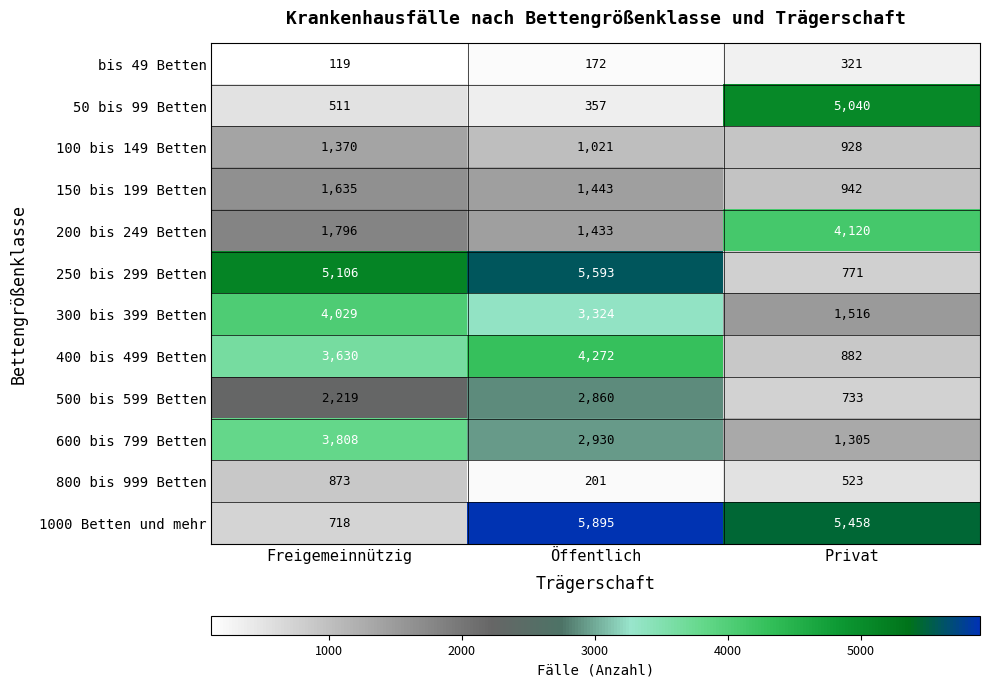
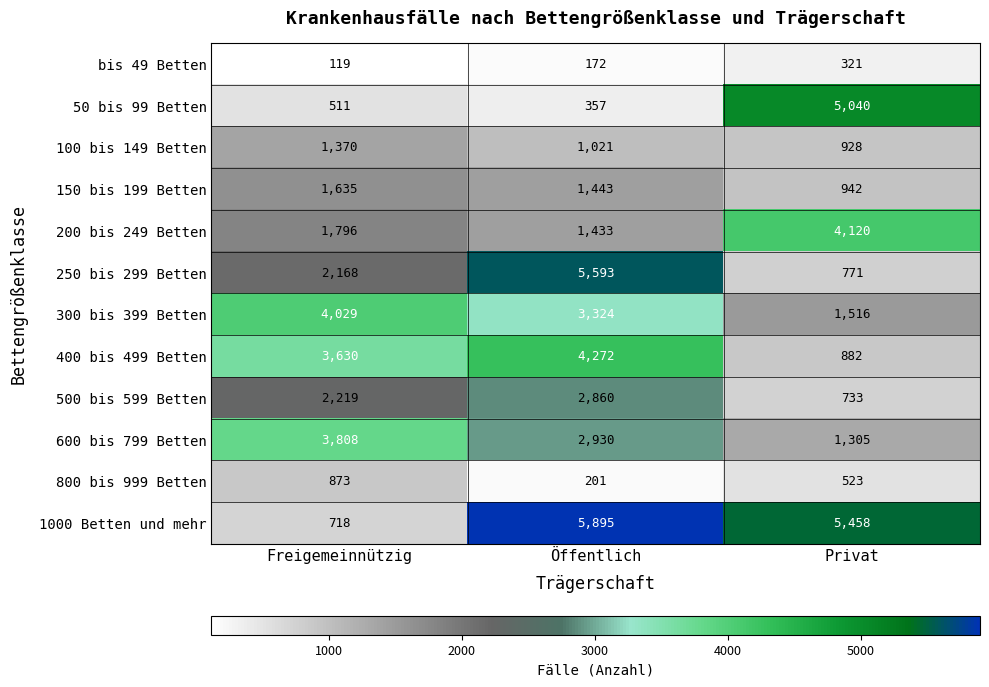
250 bis 299 Betten, Freigemeinnützig: 5,106 -> 2,168
